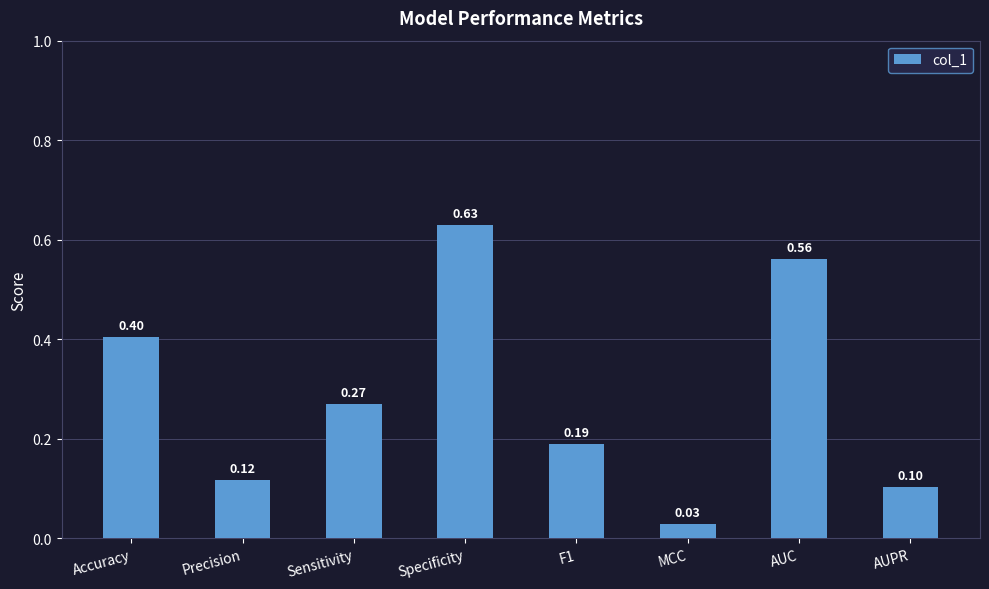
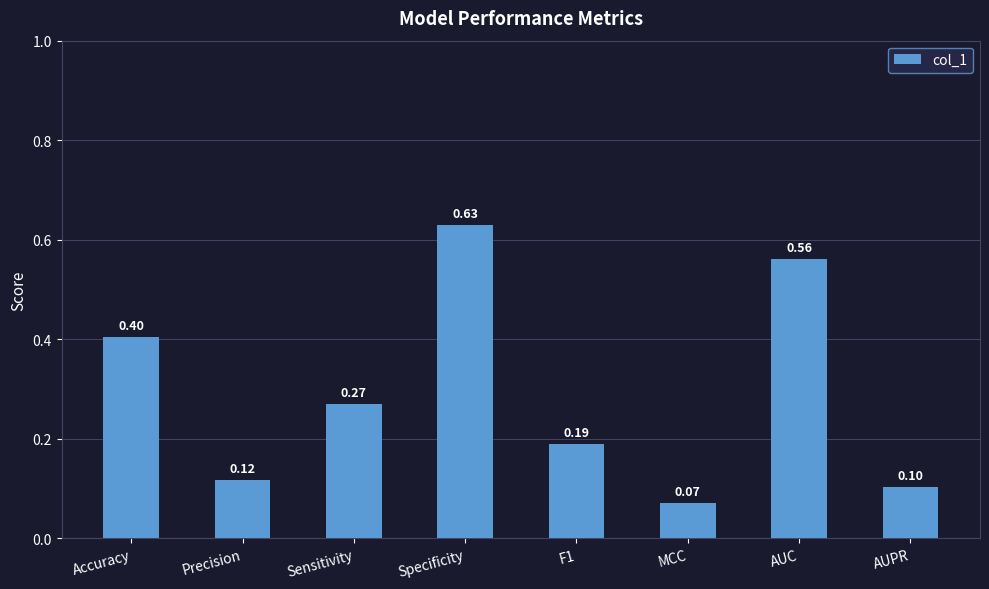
MCC: 0.03 -> 0.07
